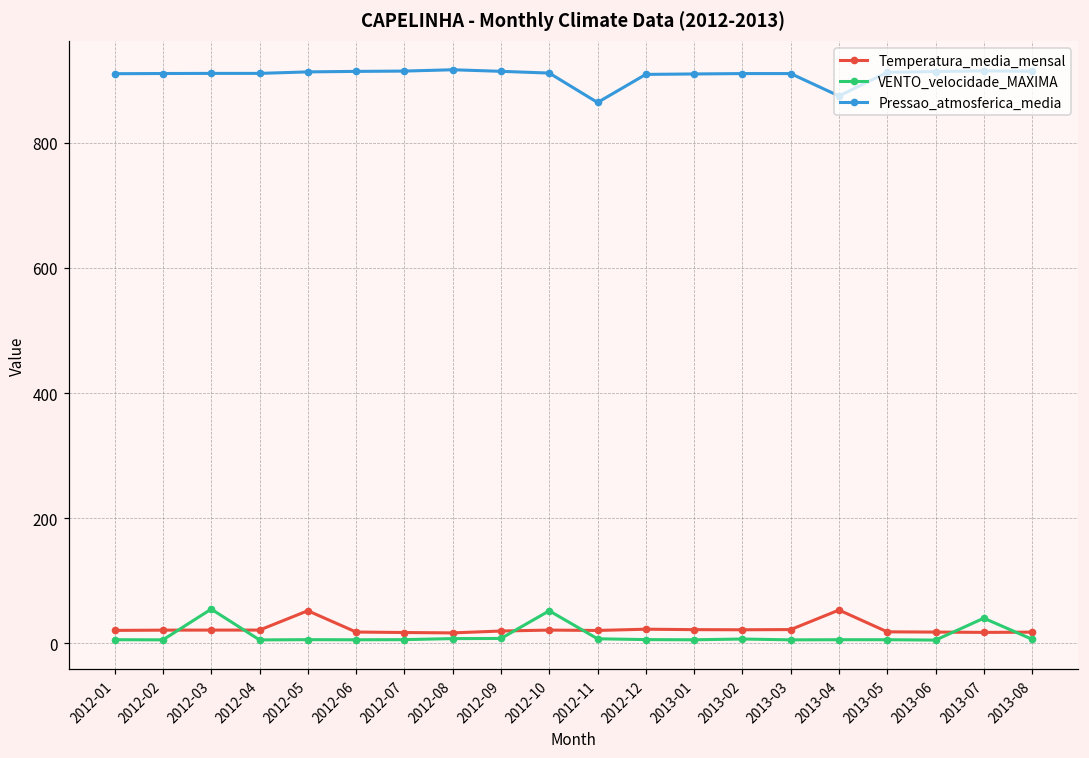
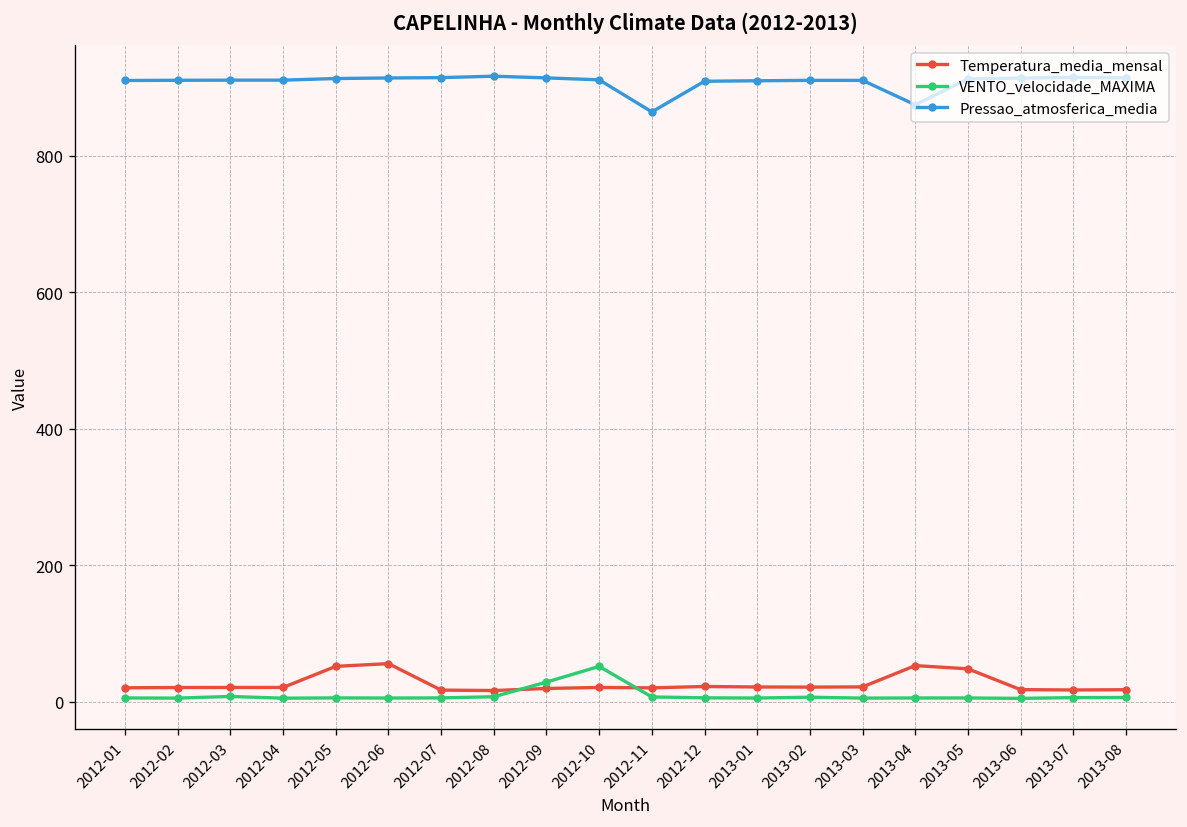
VENTO_velocidade_MAXIMA, 2012-03: 50 -> 10
Temperatura_media_mensal, 2012-06: 20 -> 60
VENTO_velocidade_MAXIMA, 2012-09: 10 -> 30
Temperatura_media_mensal, 2013-05: 20 -> 50
VENTO_velocidade_MAXIMA, 2013-07: 40 -> 10
